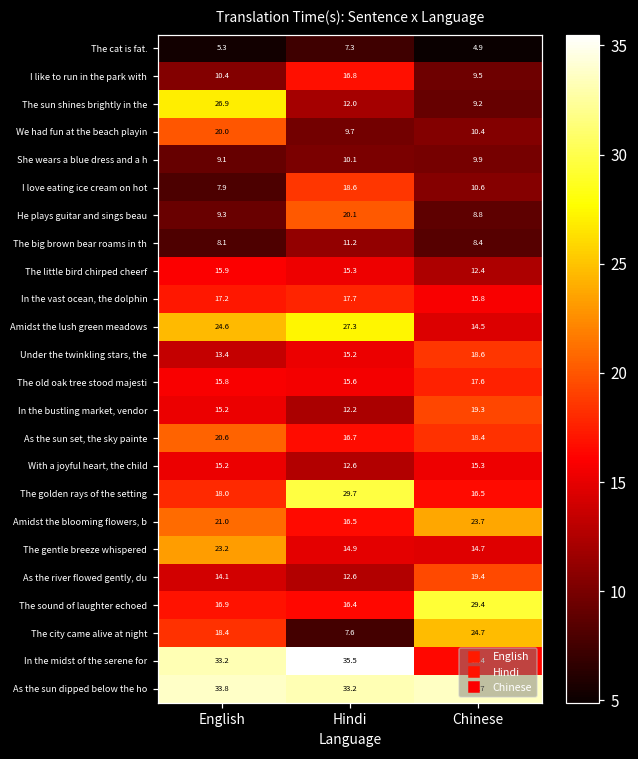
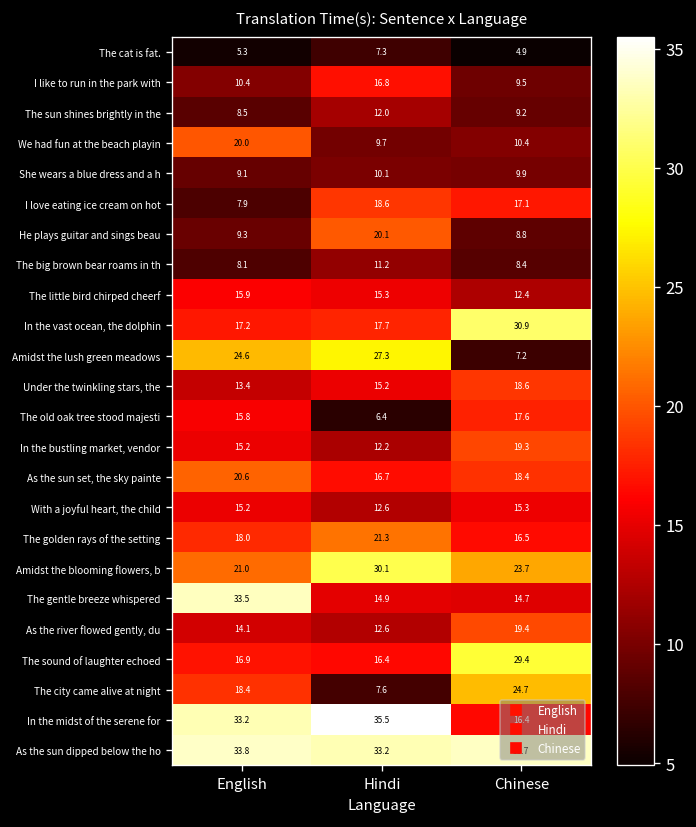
The sun shines brightly in the, English: 26.9 -> 8.5
I love eating ice cream on hot, Chinese: 10.6 -> 17.1
In the vast ocean, the dolphin, Chinese: 15.8 -> 30.9
Amidst the lush green meadows, Chinese: 14.5 -> 7.2
The old oak tree stood majesti, Hindi: 15.6 -> 6.4
The golden rays of the setting, Hindi: 29.7 -> 21.3
Amidst the blooming flowers, b, Hindi: 16.5 -> 30.1
The gentle breeze whispered, English: 23.2 -> 33.5
